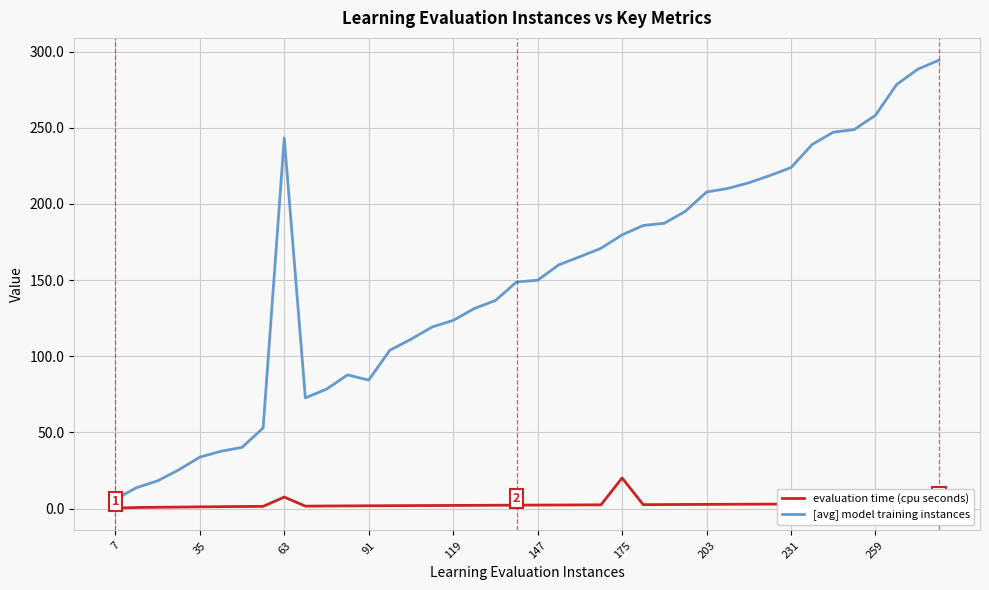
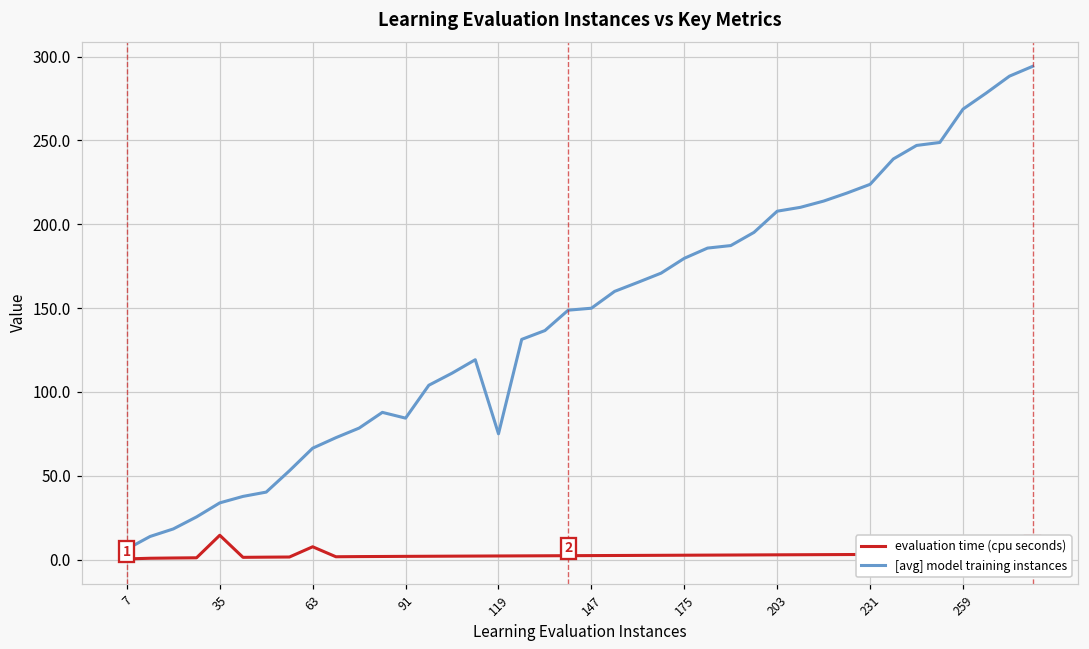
evaluation time (cpu seconds), 35: 1 -> 14
[avg] model training instances, 63: 243 -> 66
[avg] model training instances, 119: 124 -> 75
evaluation time (cpu seconds), 175: 20 -> 3
[avg] model training instances, 259: 258 -> 269
